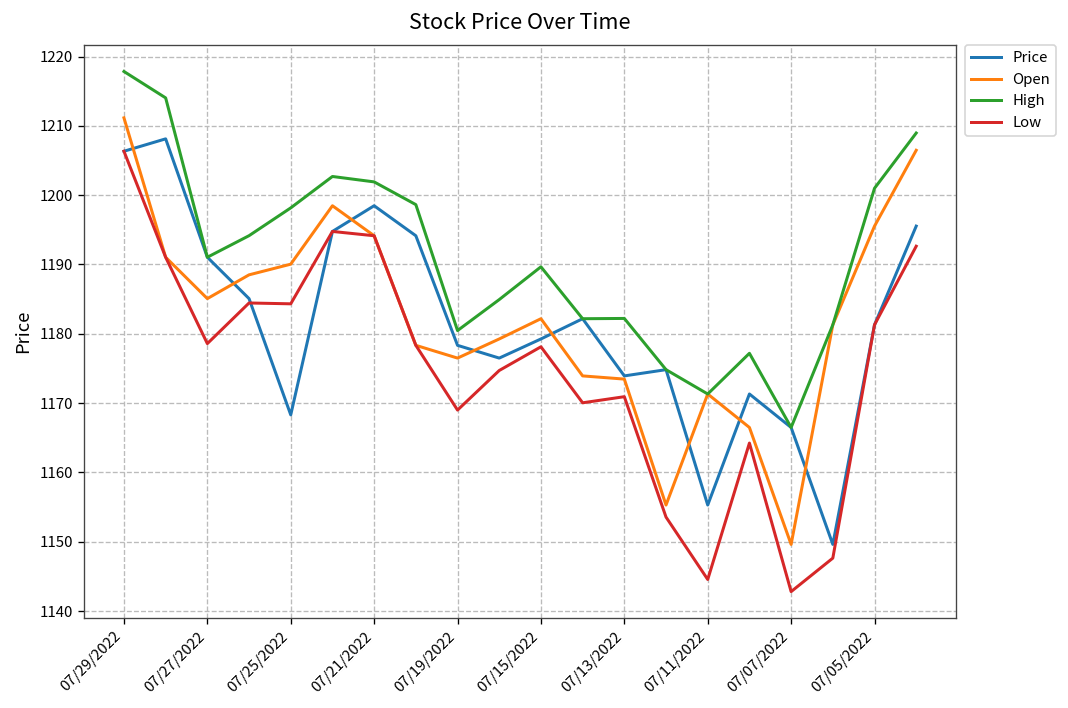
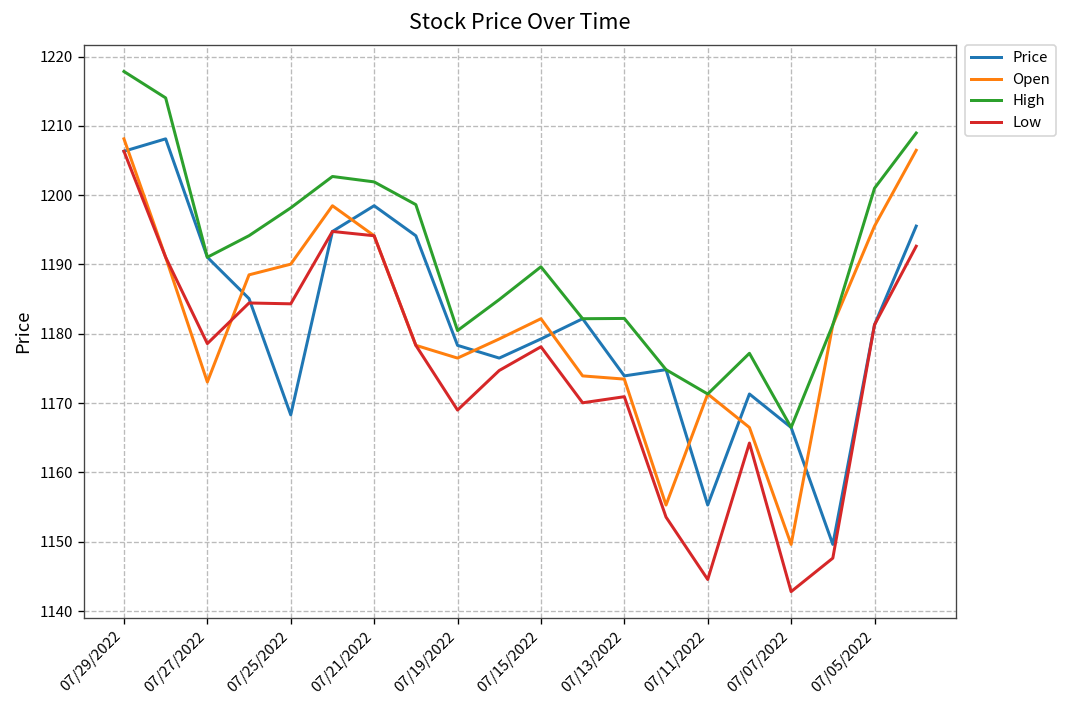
Open, 07/29/2022: 1211 -> 1208
Open, 07/27/2022: 1185 -> 1173
